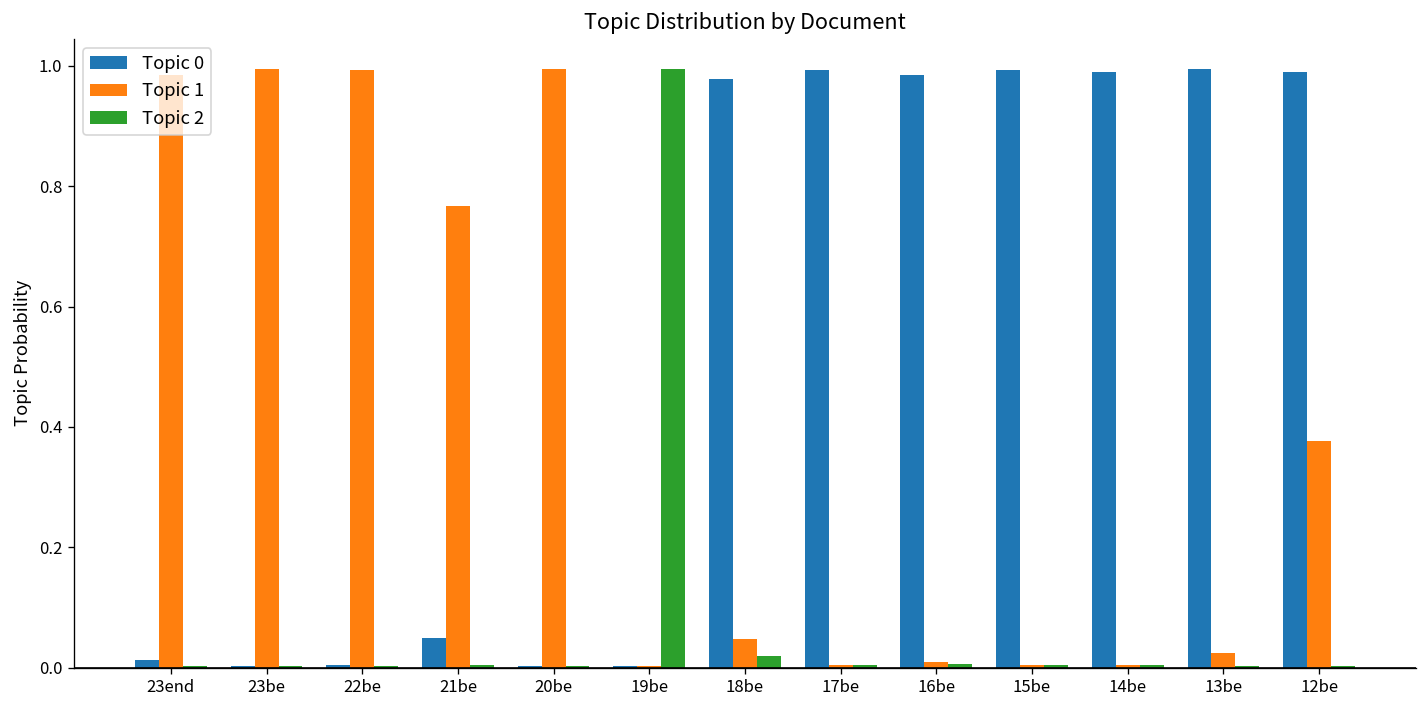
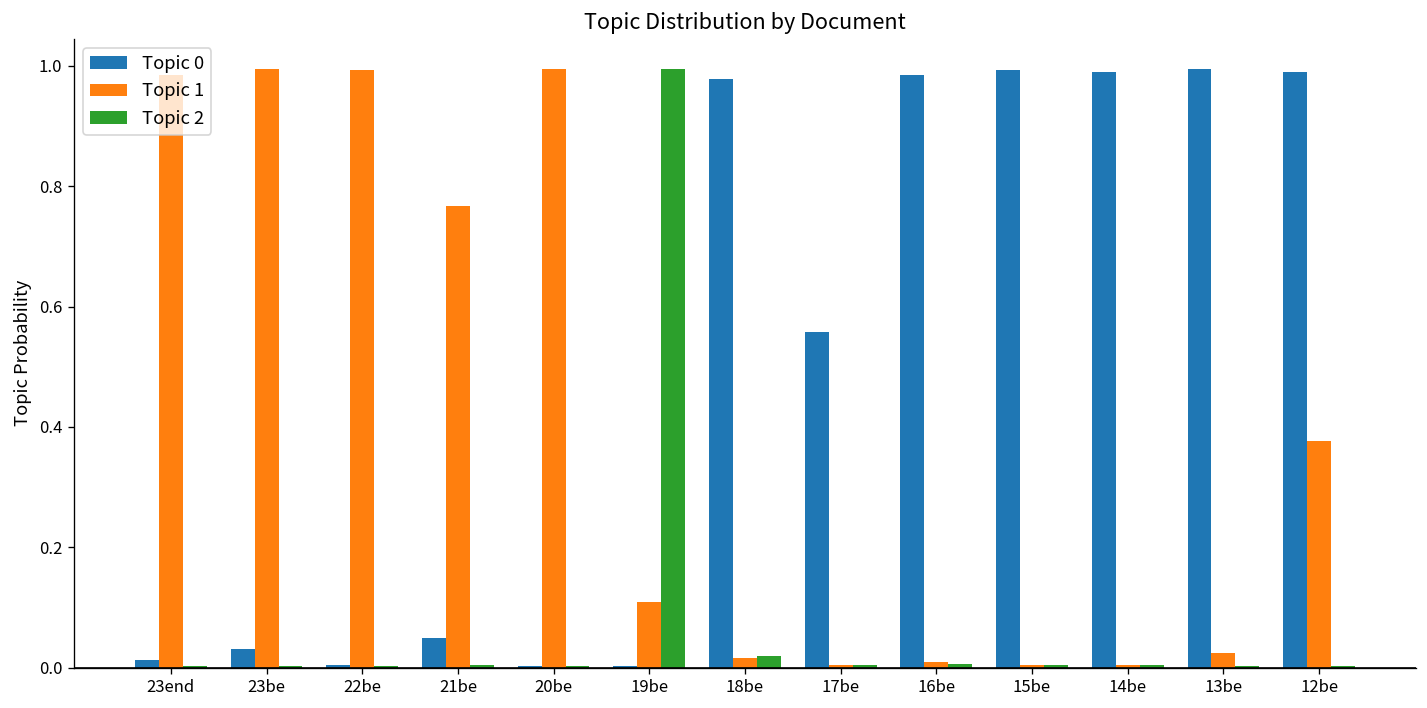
Topic 0, 23be: 0.00 -> 0.03
Topic 1, 19be: 0.00 -> 0.11
Topic 1, 18be: 0.05 -> 0.02
Topic 0, 17be: 0.99 -> 0.56
